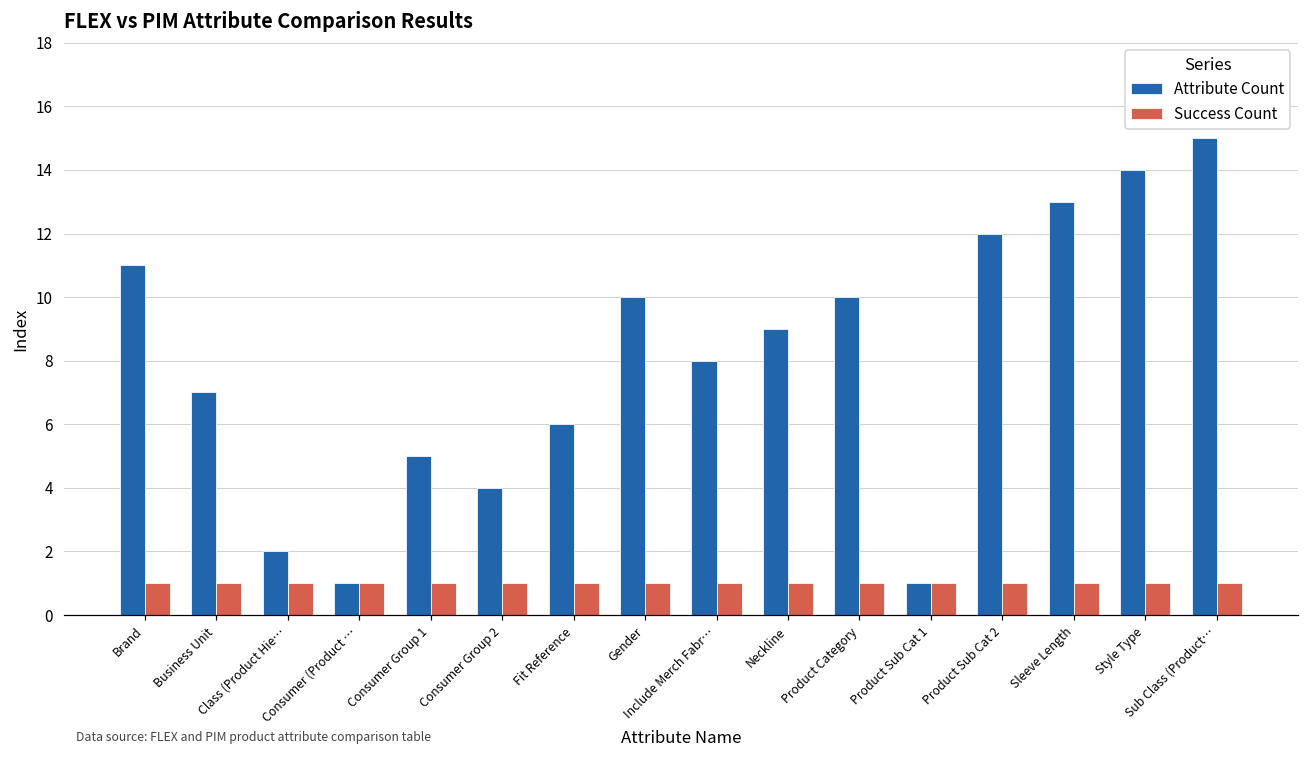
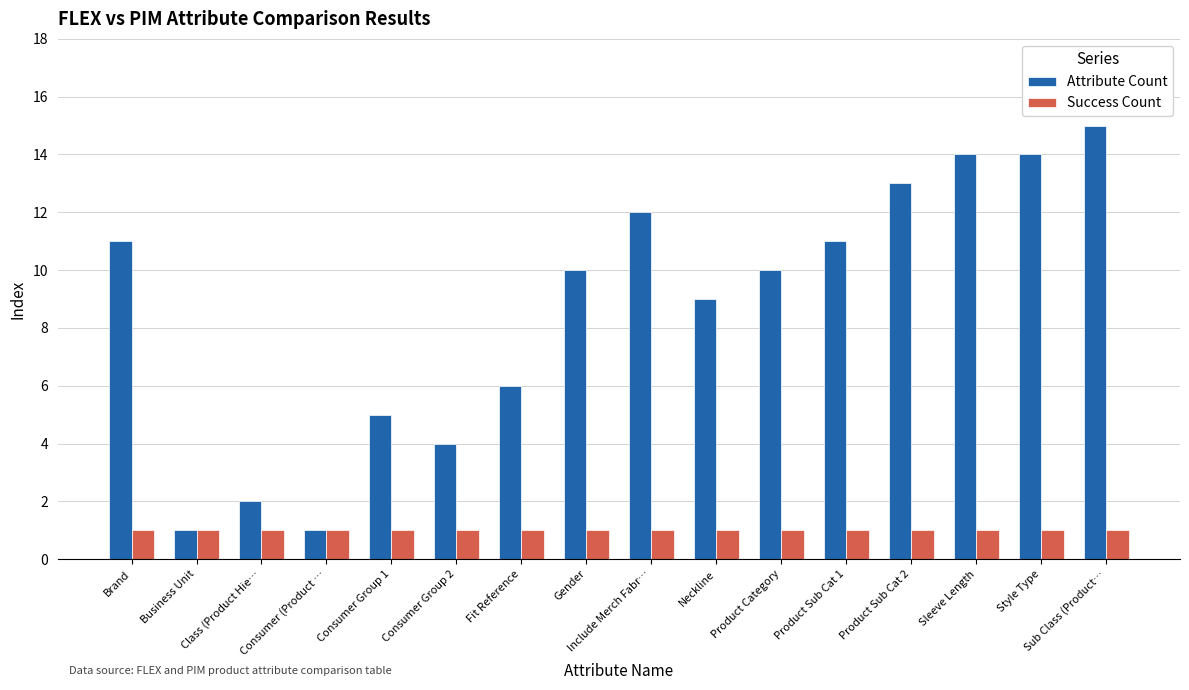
Attribute Count, Business Unit: 7 -> 1
Attribute Count, Include Merch Fabr…: 8 -> 12
Attribute Count, Product Sub Cat 1: 1 -> 11
Attribute Count, Product Sub Cat 2: 12 -> 13
Attribute Count, Sleeve Length: 13 -> 14
